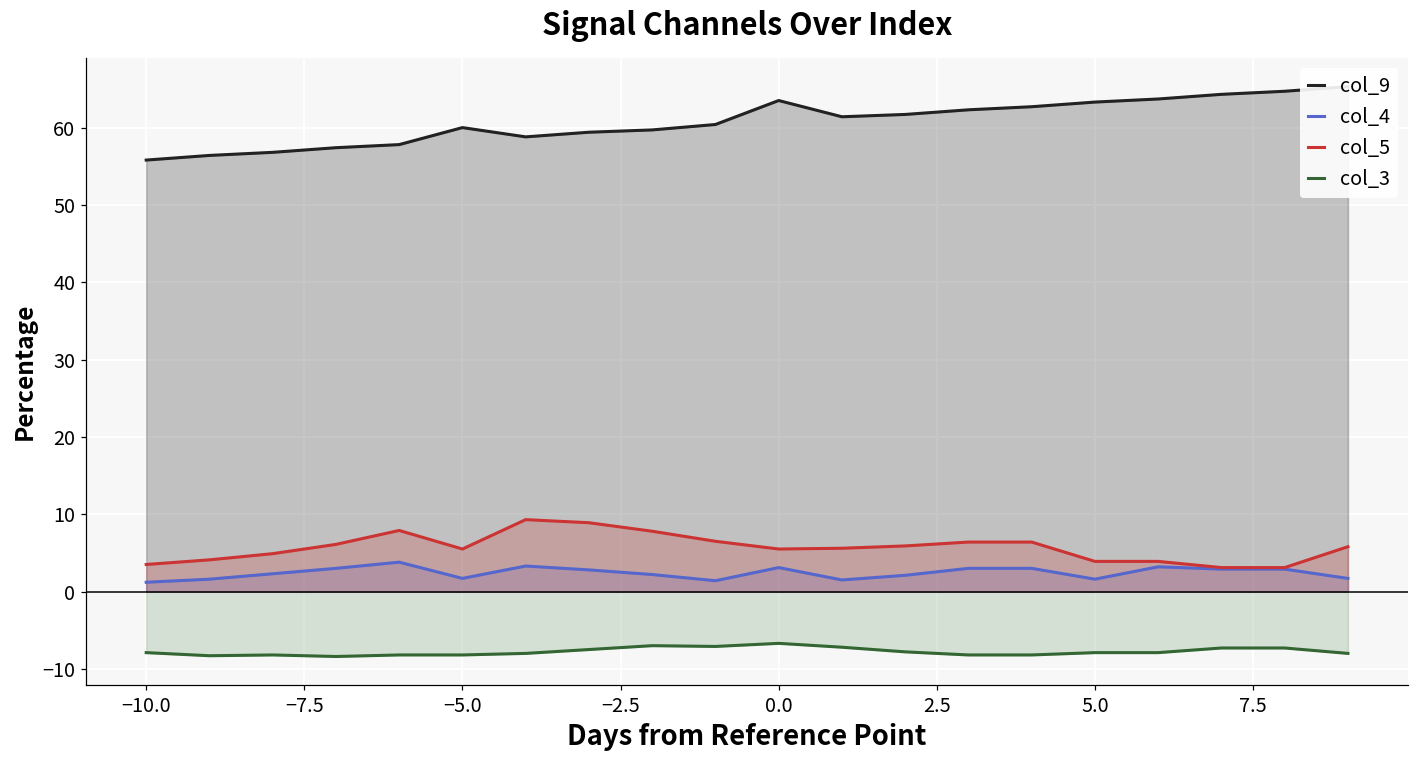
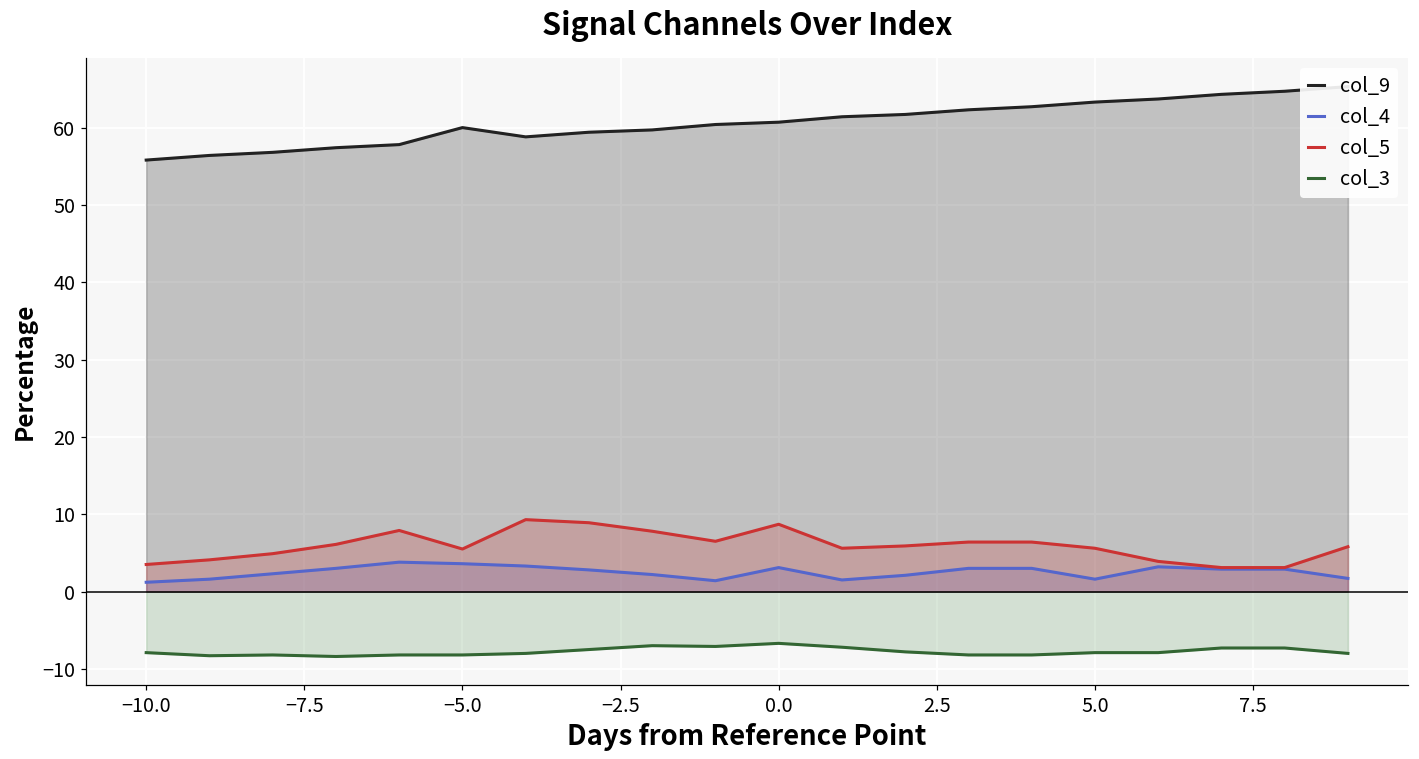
col_4, −5.0: 2 -> 4
col_9, 0.0: 63 -> 61
col_5, 0.0: 6 -> 9
col_5, 5.0: 4 -> 6
